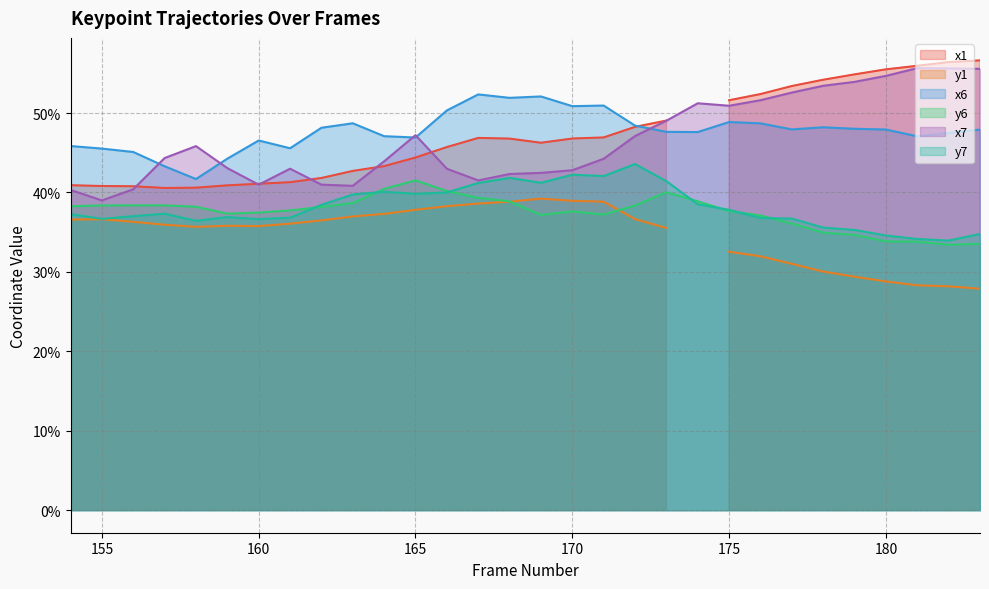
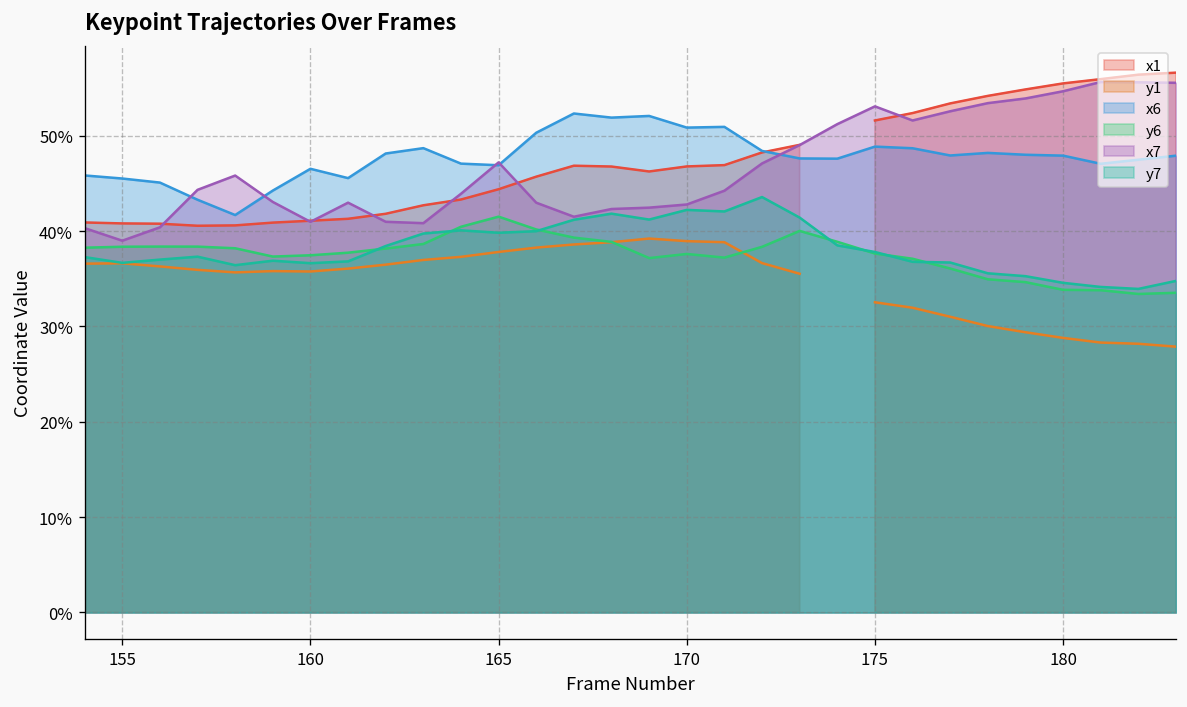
x7, 175: 51% -> 53%
